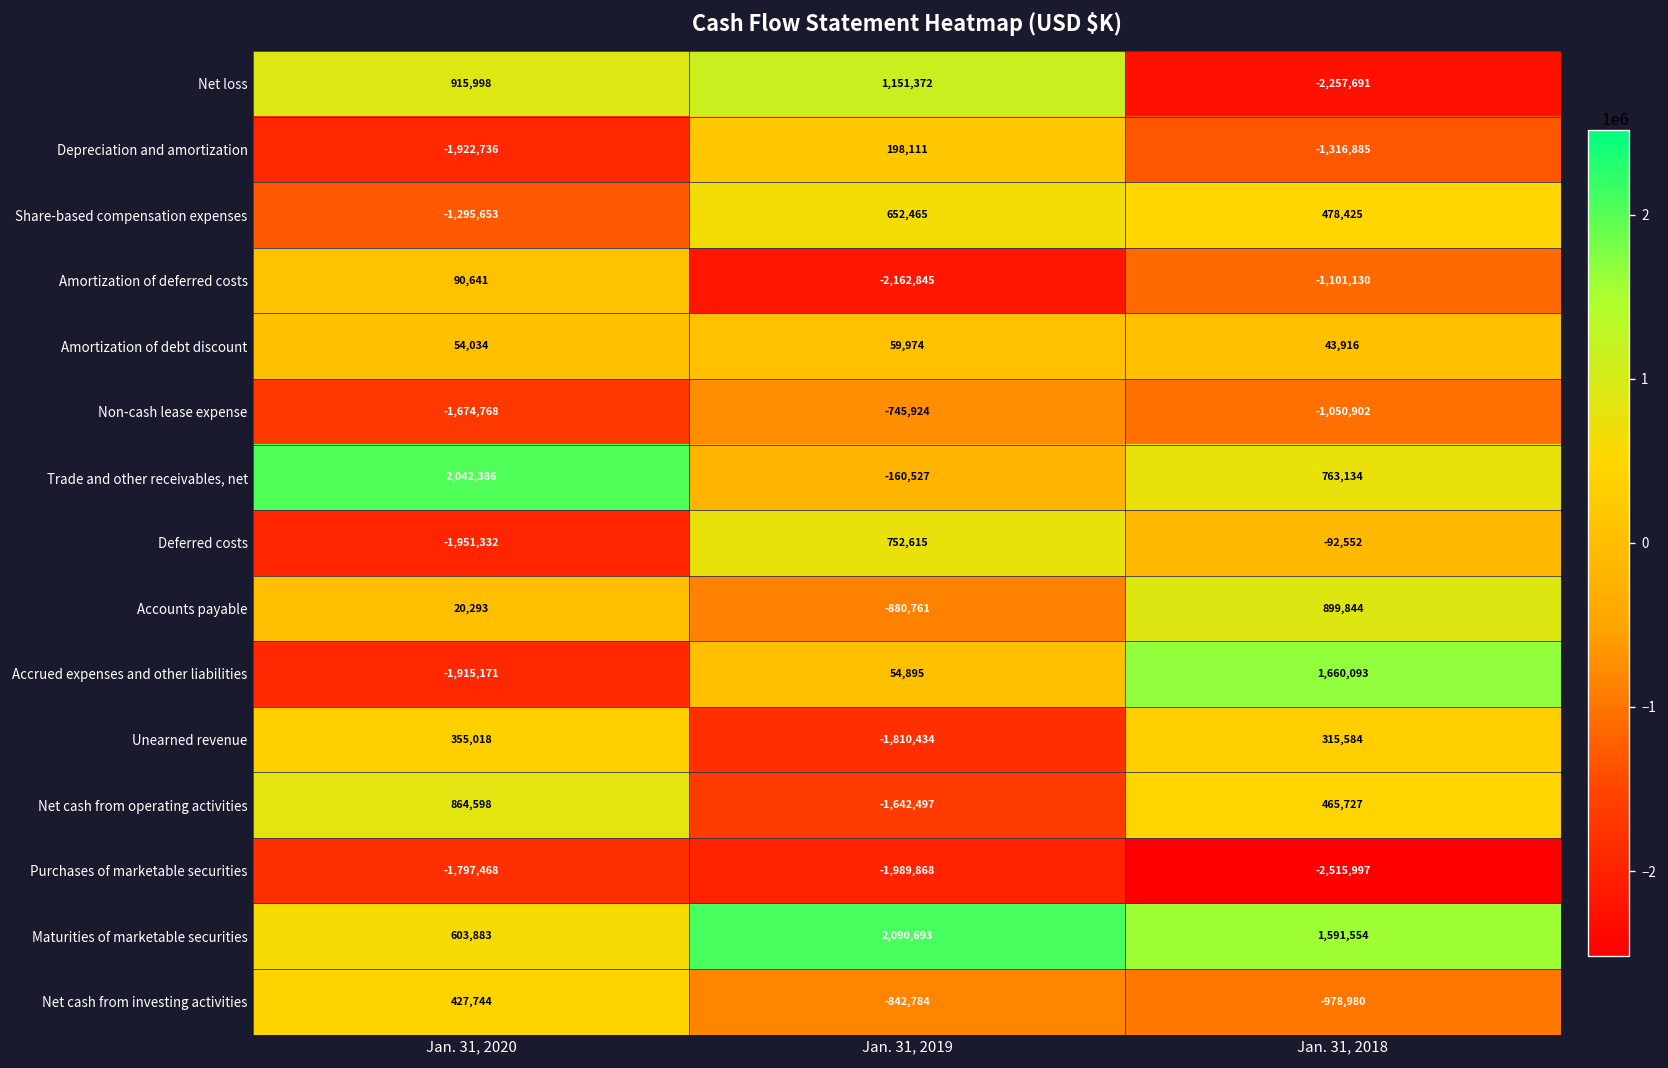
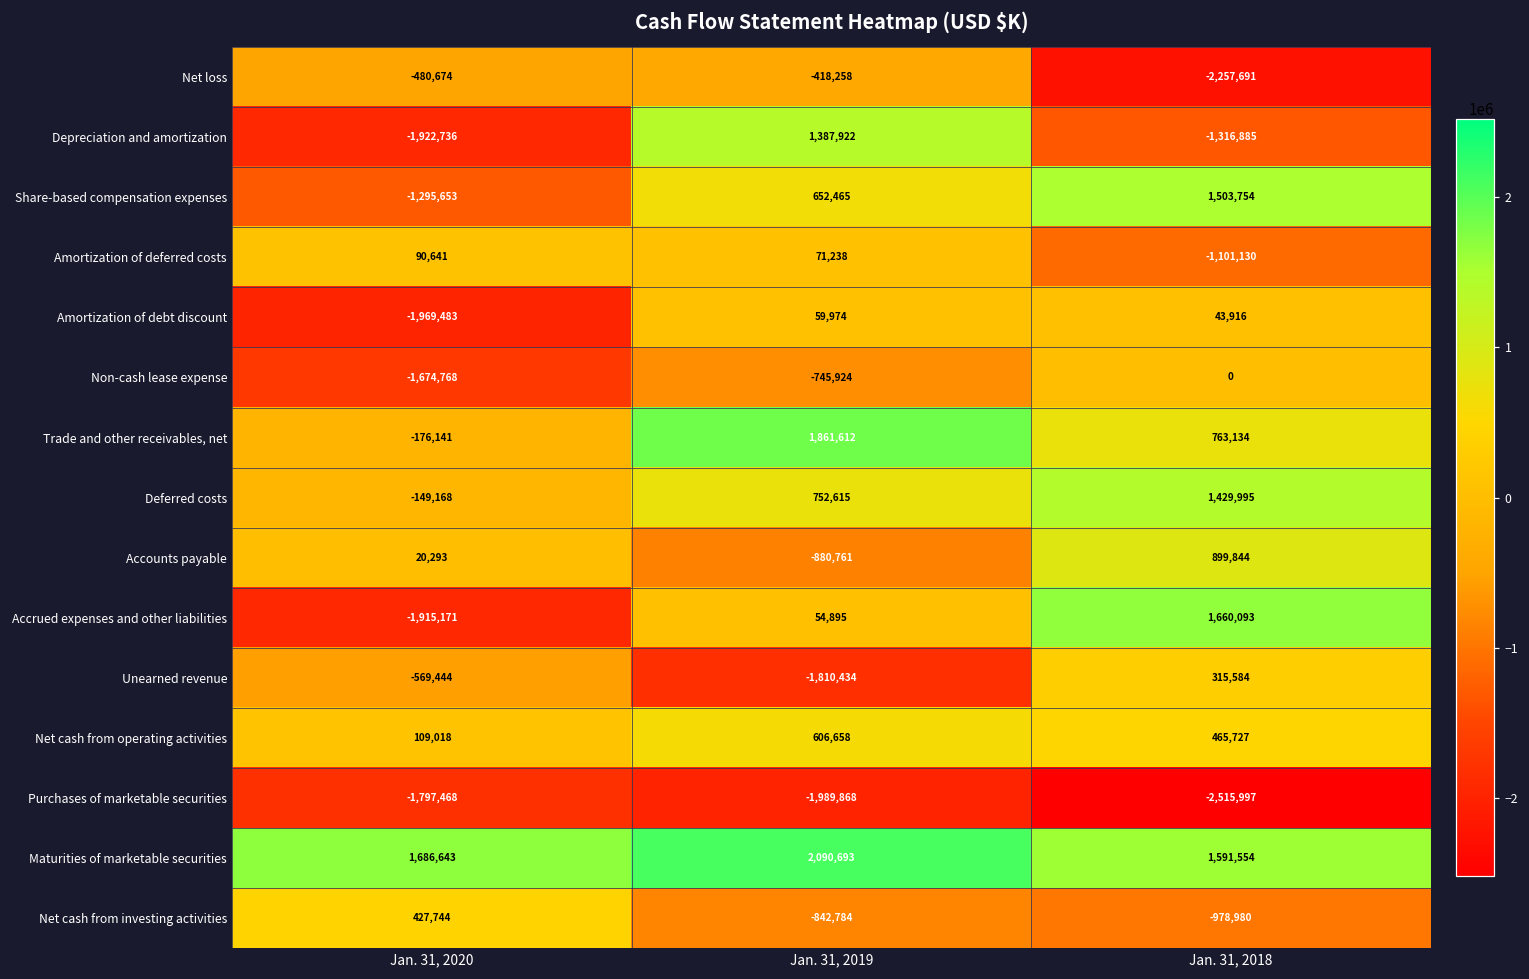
Net loss, Jan. 31, 2020: 915,998 -> -480,674
Net loss, Jan. 31, 2019: 1,151,372 -> -418,258
Depreciation and amortization, Jan. 31, 2019: 198,111 -> 1,387,922
Share-based compensation expenses, Jan. 31, 2018: 478,425 -> 1,503,754
Amortization of deferred costs, Jan. 31, 2019: -2,162,845 -> 71,238
Amortization of debt discount, Jan. 31, 2020: 54,034 -> -1,969,483
Non-cash lease expense, Jan. 31, 2018: -1,050,902 -> 0
Trade and other receivables, net, Jan. 31, 2020: 2,042,386 -> -176,141
Trade and other receivables, net, Jan. 31, 2019: -160,527 -> 1,861,612
Deferred costs, Jan. 31, 2020: -1,951,332 -> -149,168
Deferred costs, Jan. 31, 2018: -92,552 -> 1,429,995
Unearned revenue, Jan. 31, 2020: 355,018 -> -569,444
Net cash from operating activities, Jan. 31, 2020: 864,598 -> 109,018
Net cash from operating activities, Jan. 31, 2019: -1,642,497 -> 606,658
Maturities of marketable securities, Jan. 31, 2020: 603,883 -> 1,686,643
